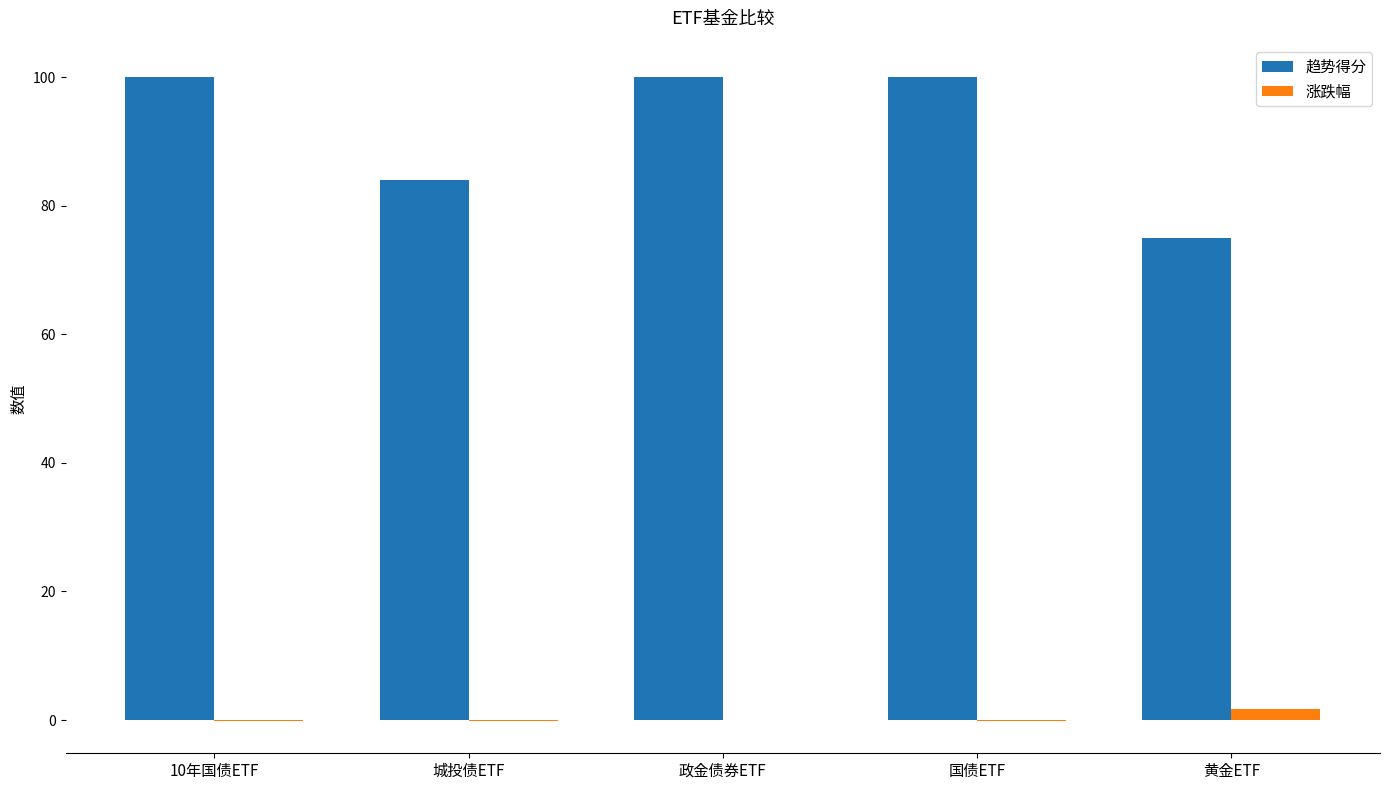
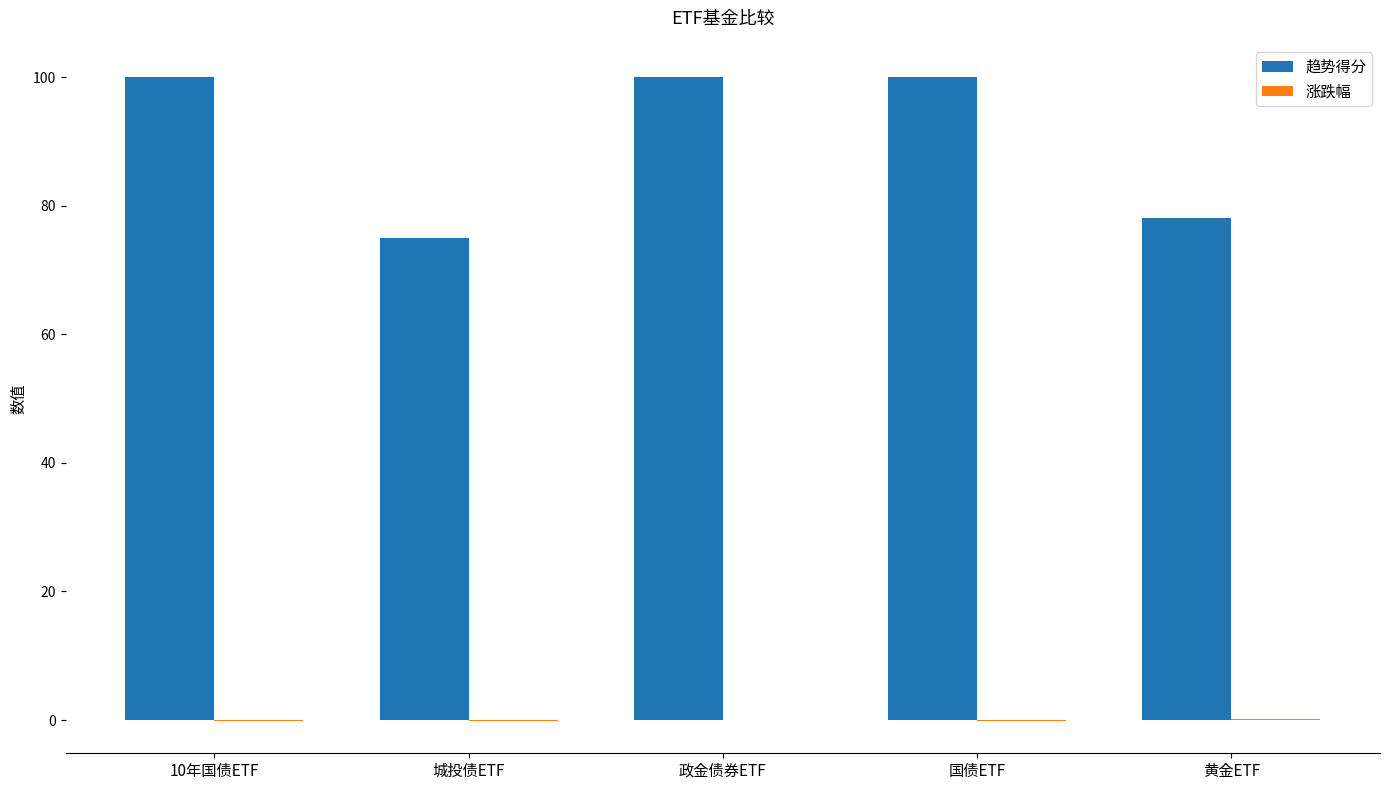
趋势得分, 城投债ETF: 84 -> 75
趋势得分, 黄金ETF: 75 -> 78
涨跌幅, 黄金ETF: 2 -> 0
